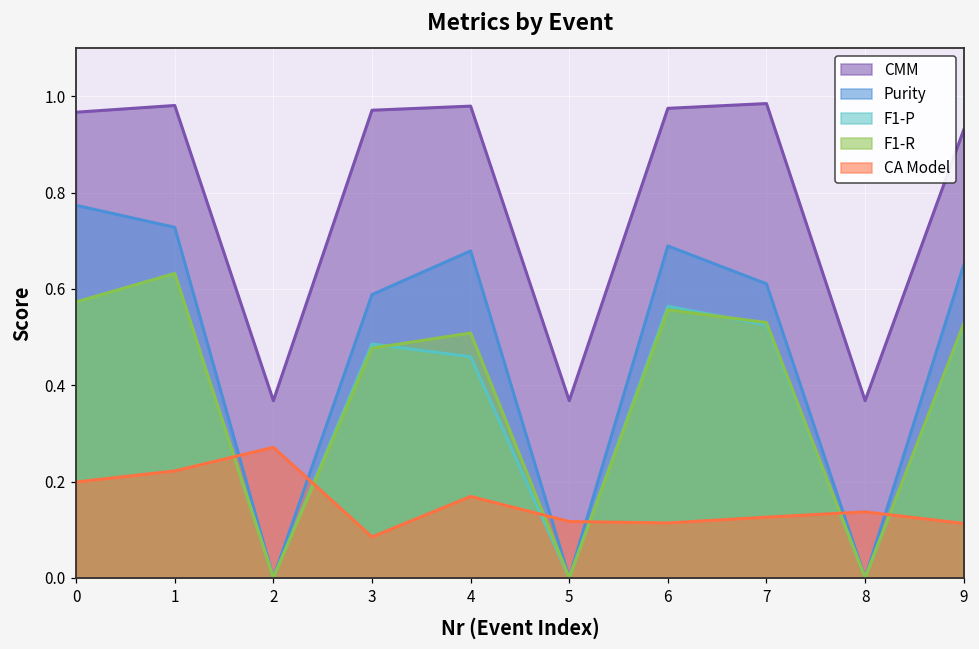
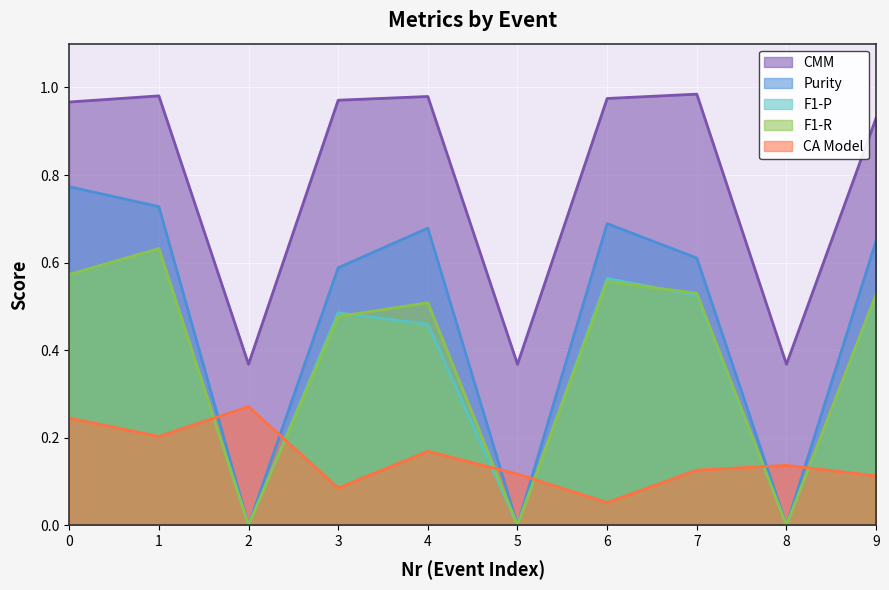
CA Model, 0: 0.20 -> 0.25
CA Model, 1: 0.22 -> 0.20
CA Model, 6: 0.11 -> 0.05
